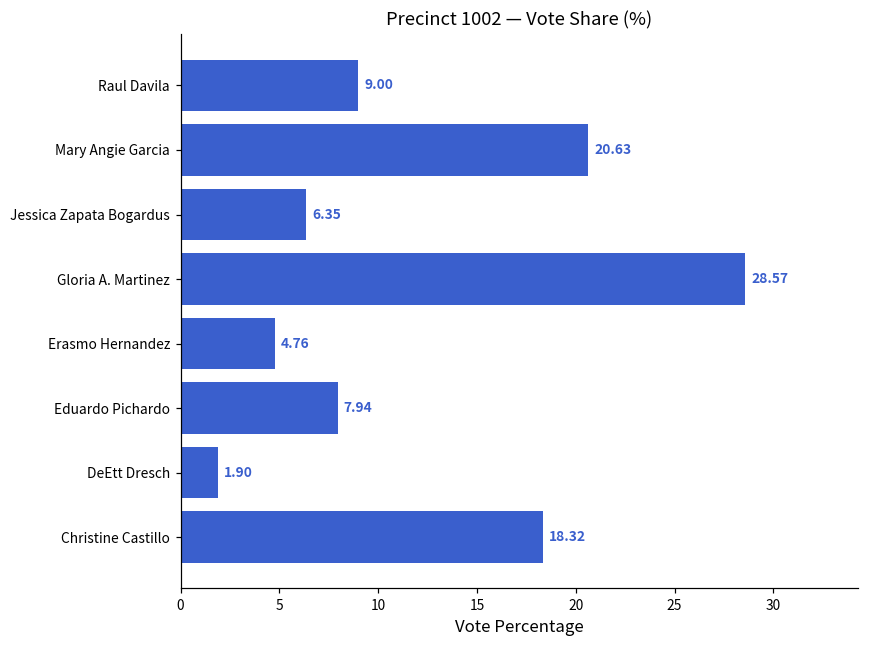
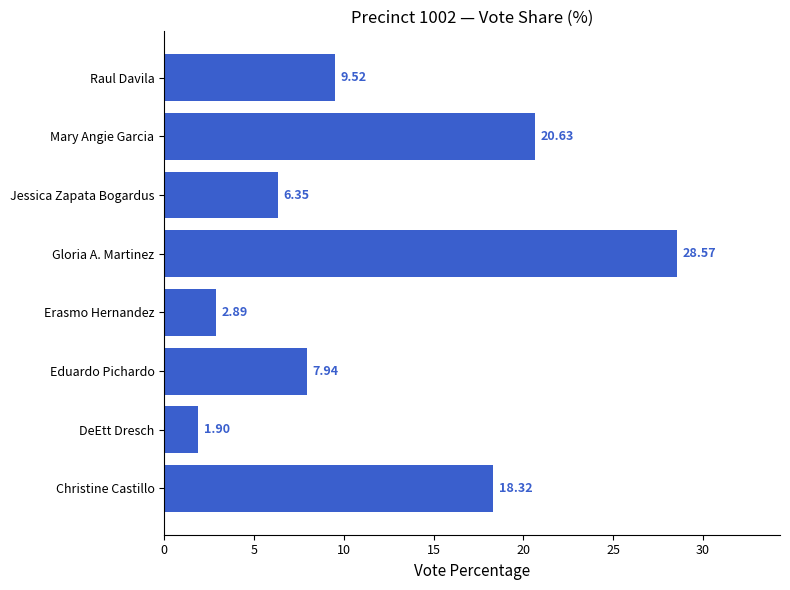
Raul Davila: 9.00 -> 9.52
Erasmo Hernandez: 4.76 -> 2.89
